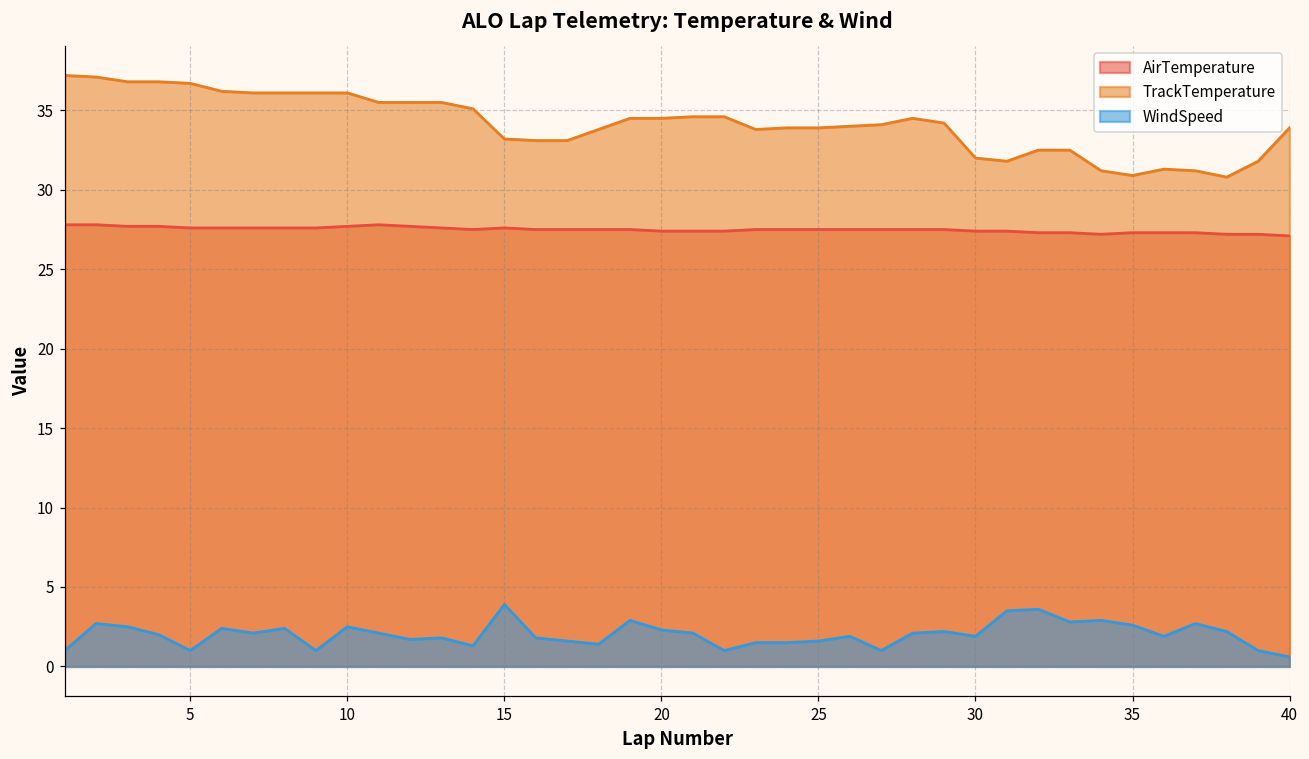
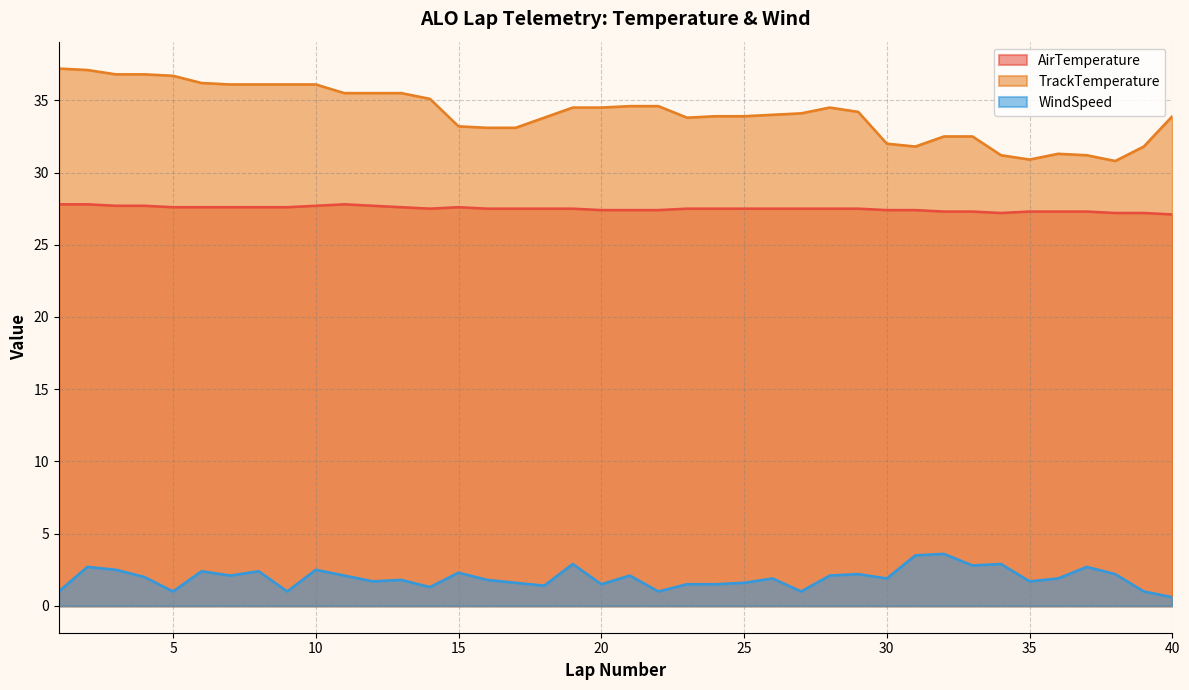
WindSpeed, 15: 3.9 -> 2.3
WindSpeed, 20: 2.3 -> 1.5
WindSpeed, 35: 2.6 -> 1.7
